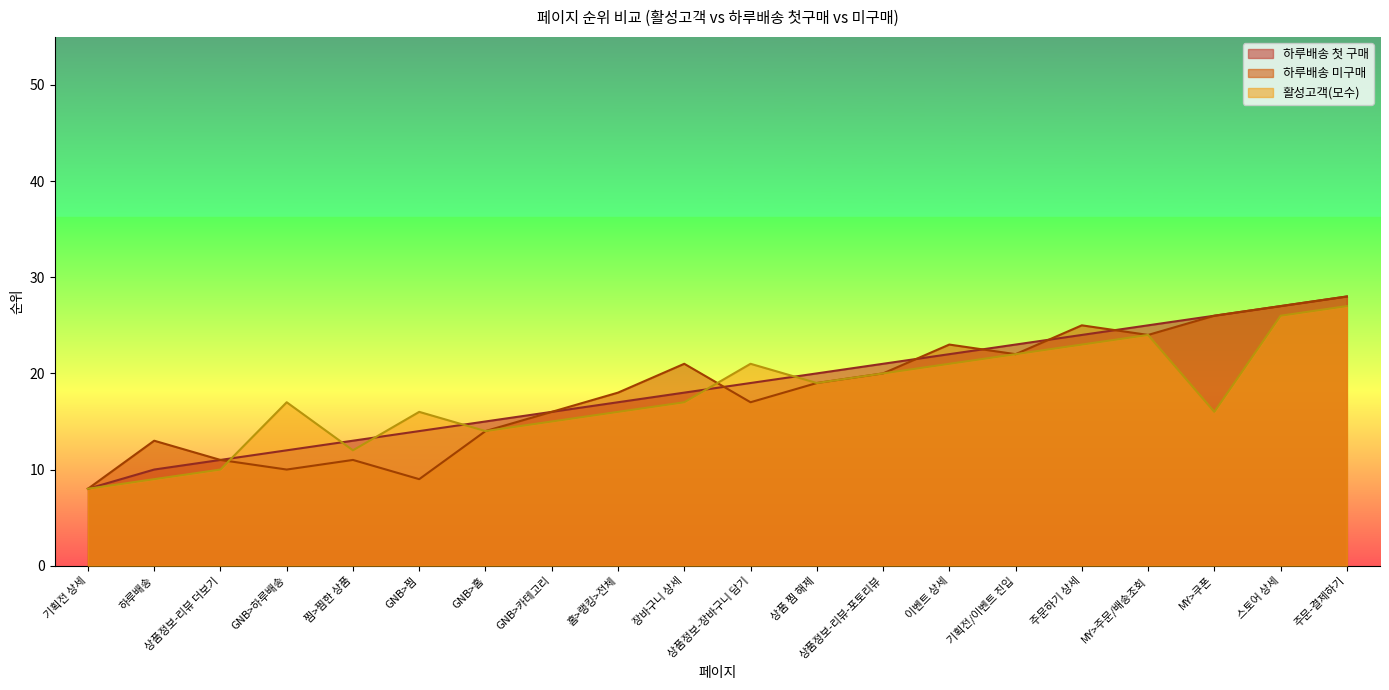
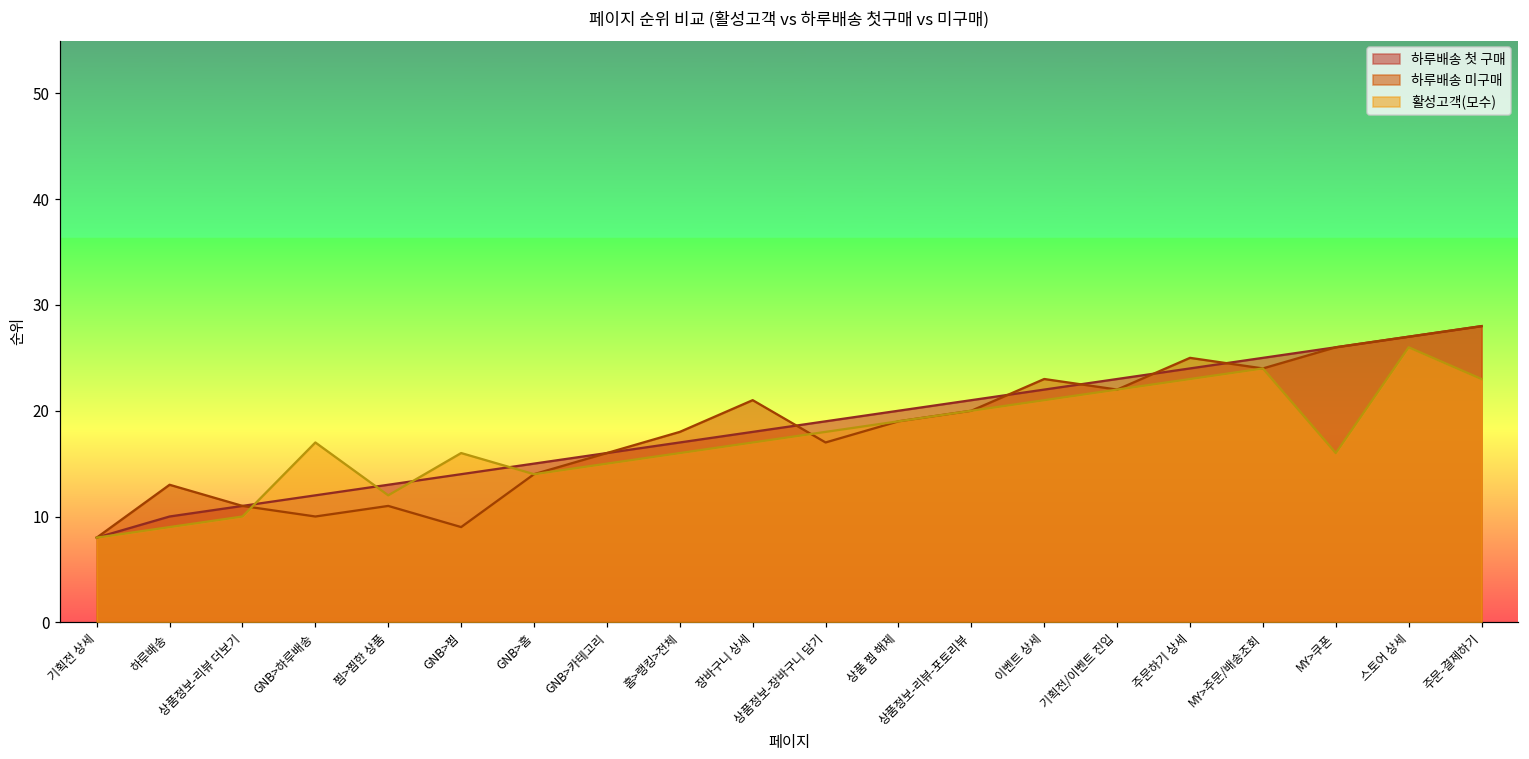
활성고객(모수), 상품정보-장바구니 담기: 21 -> 18
활성고객(모수), 주문-결제하기: 27 -> 23
